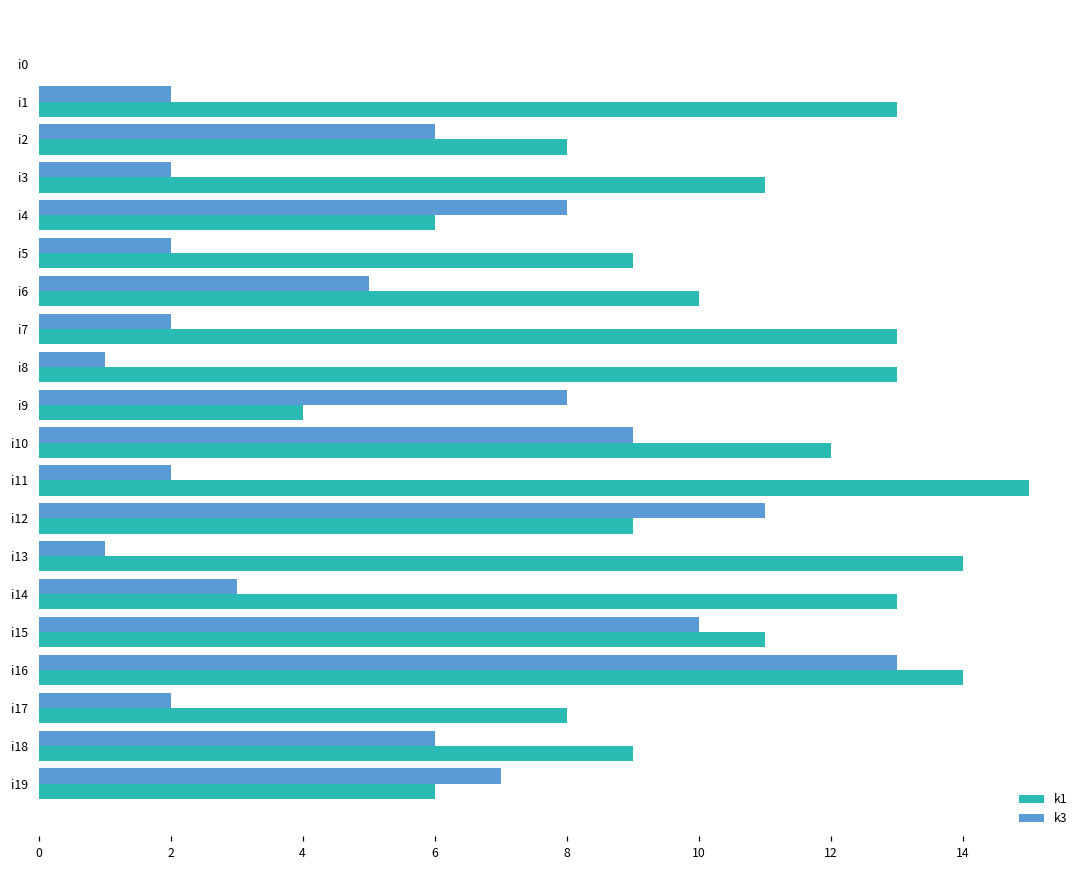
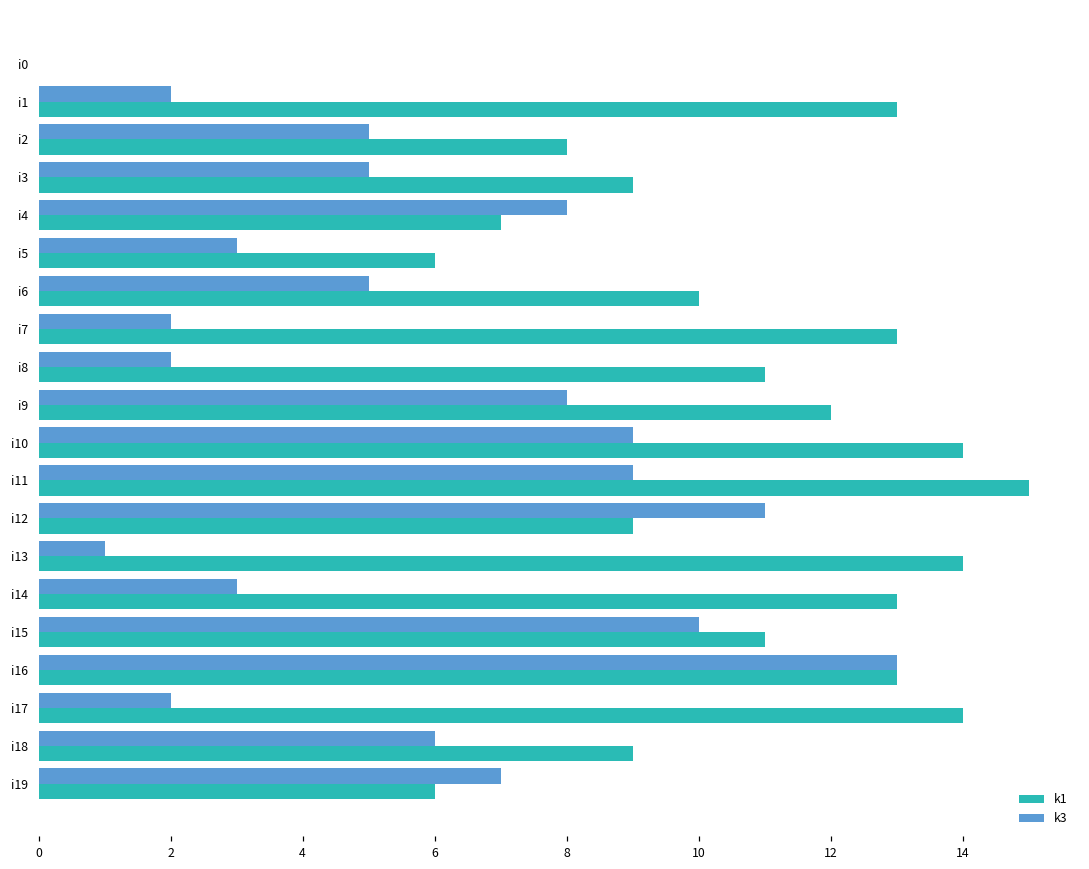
k3, i2: 6 -> 5
k3, i3: 2 -> 5
k1, i3: 11 -> 9
k1, i4: 6 -> 7
k3, i5: 2 -> 3
k1, i5: 9 -> 6
k3, i8: 1 -> 2
k1, i8: 13 -> 11
k1, i9: 4 -> 12
k1, i10: 12 -> 14
k3, i11: 2 -> 9
k1, i16: 14 -> 13
k1, i17: 8 -> 14
